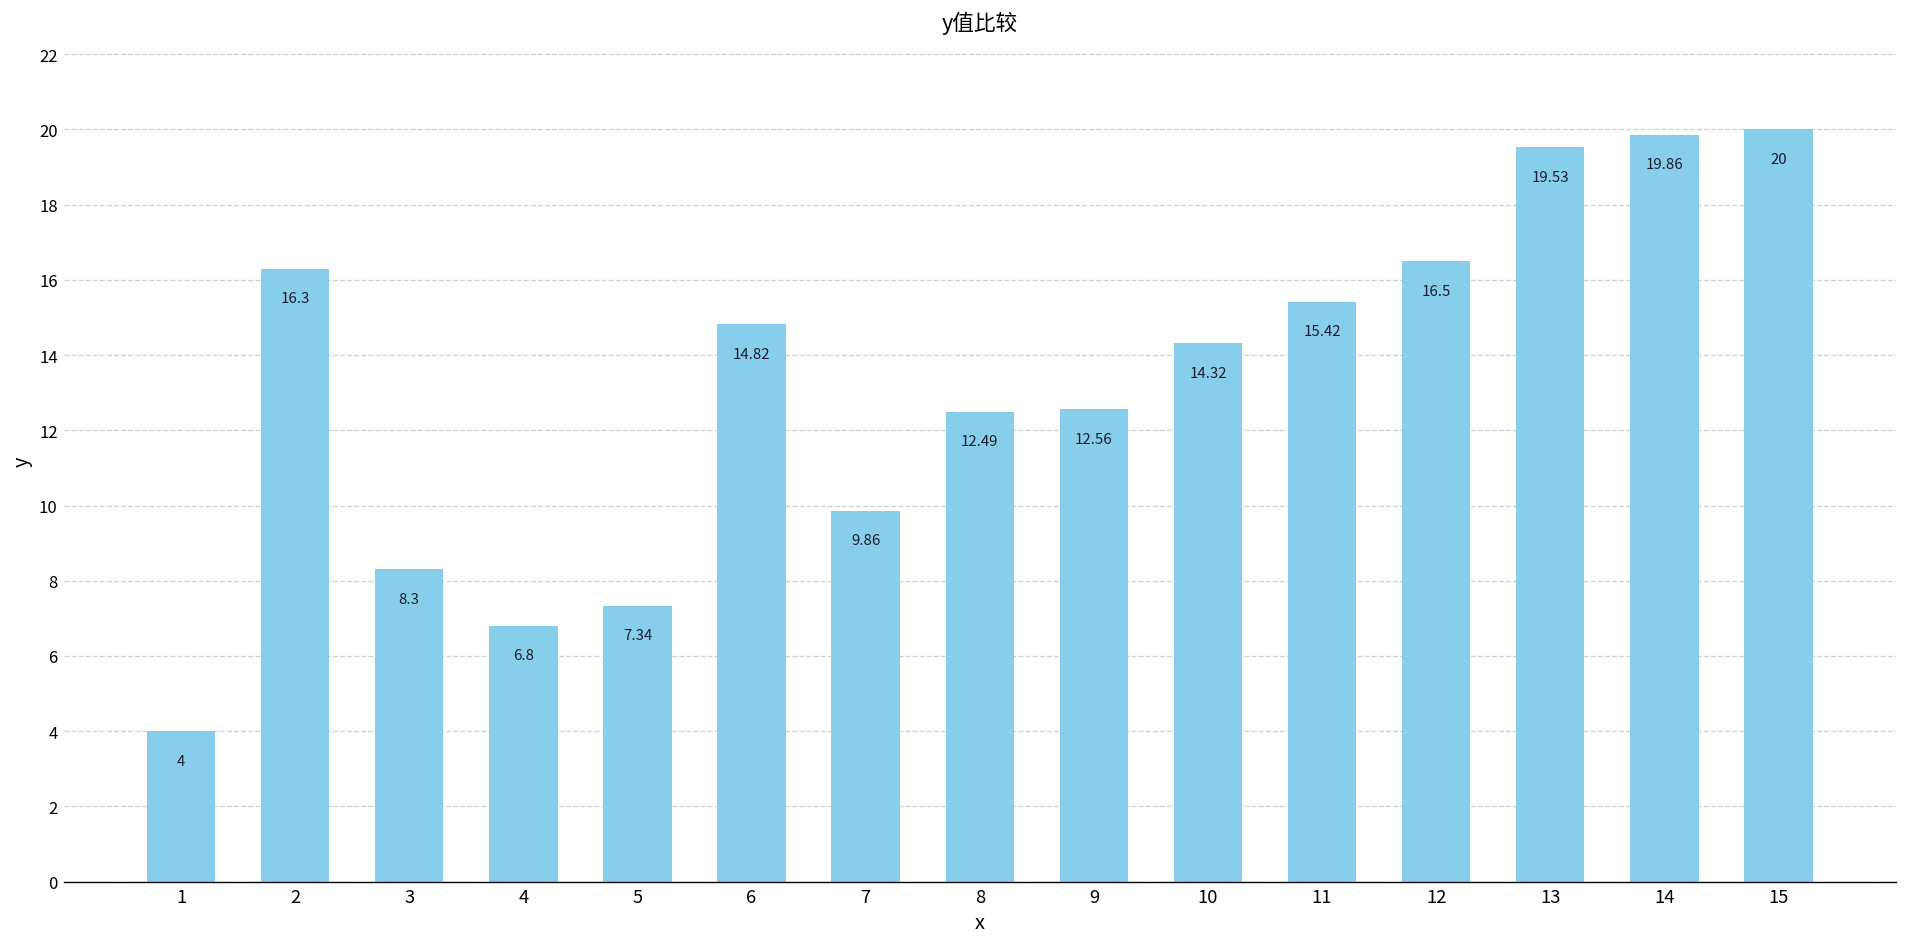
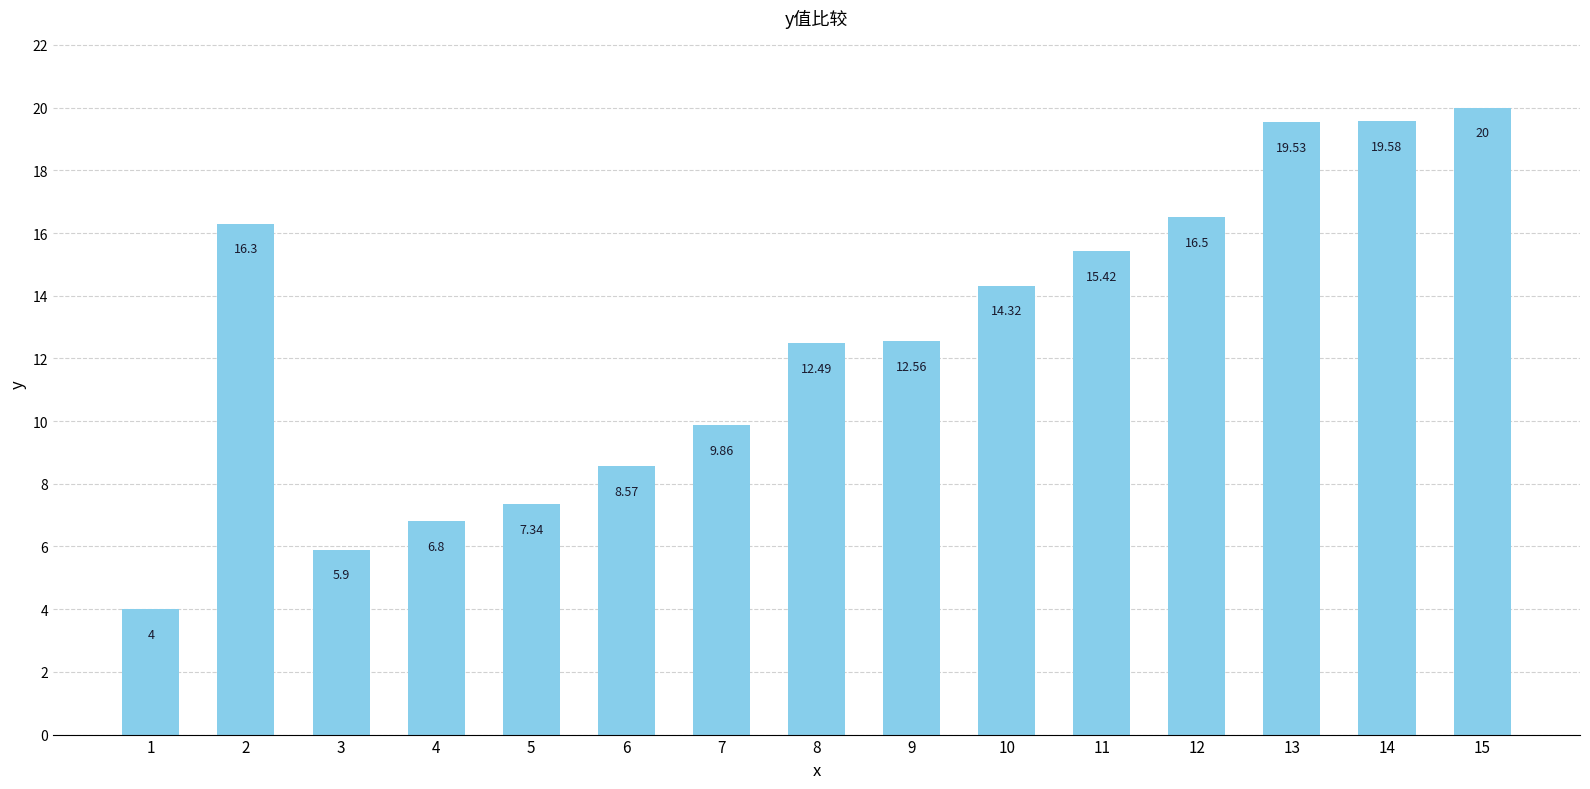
3: 8.3 -> 5.9
6: 14.82 -> 8.57
14: 19.86 -> 19.58
